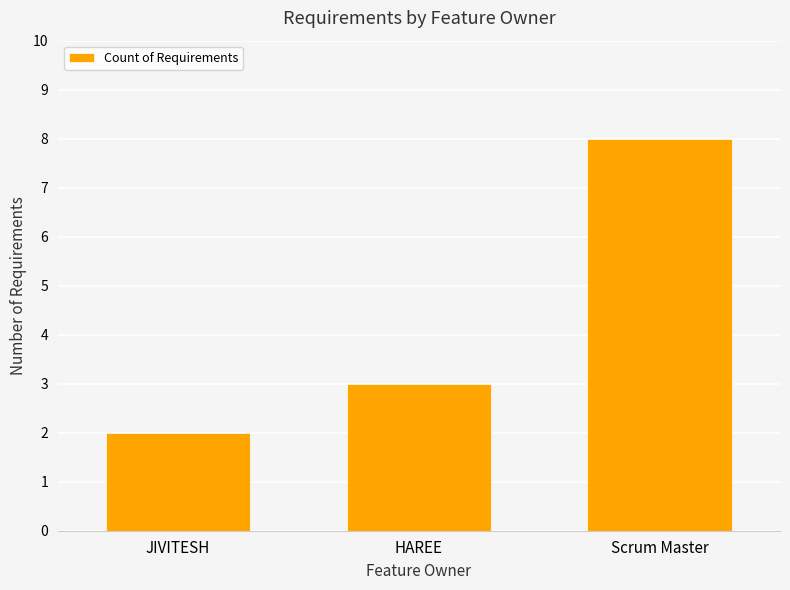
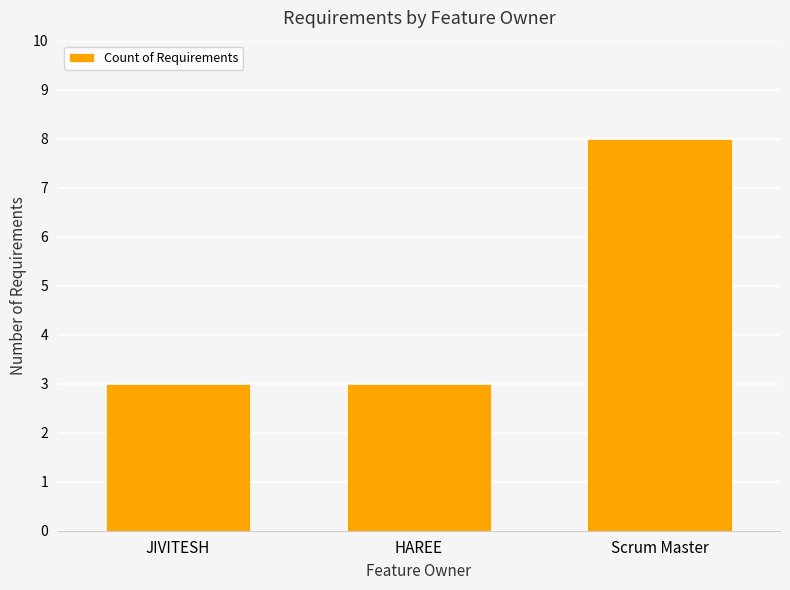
JIVITESH: 2 -> 3
